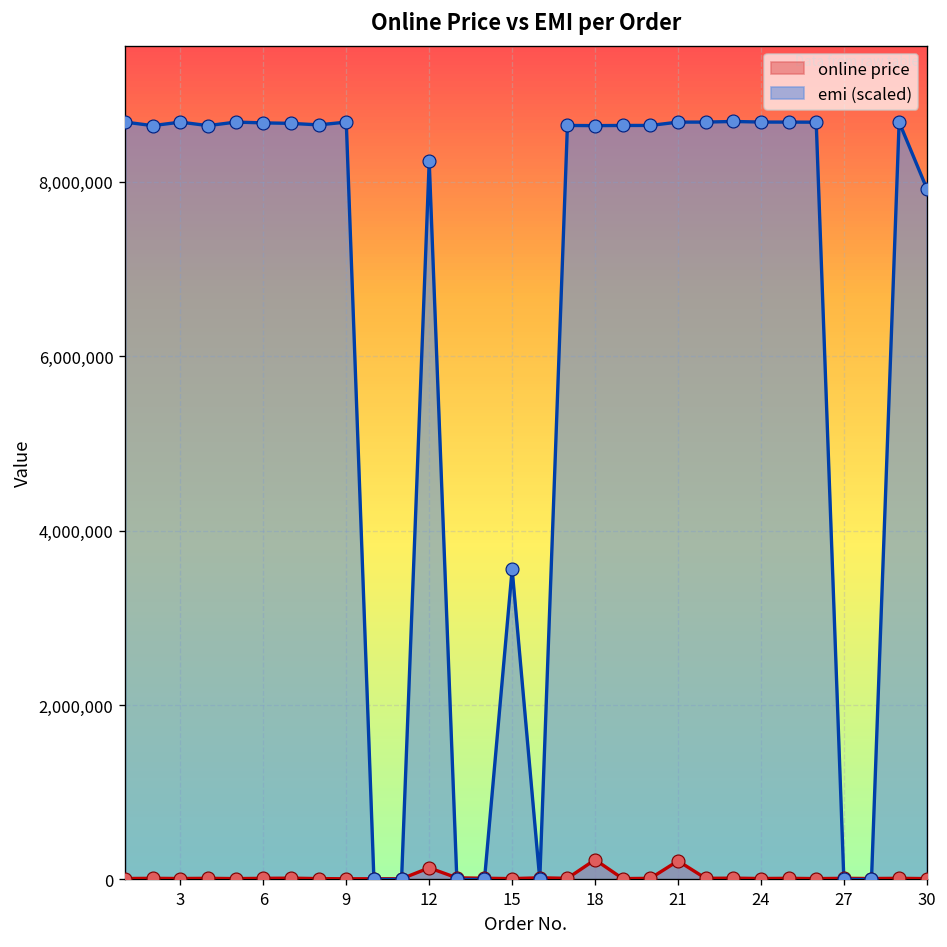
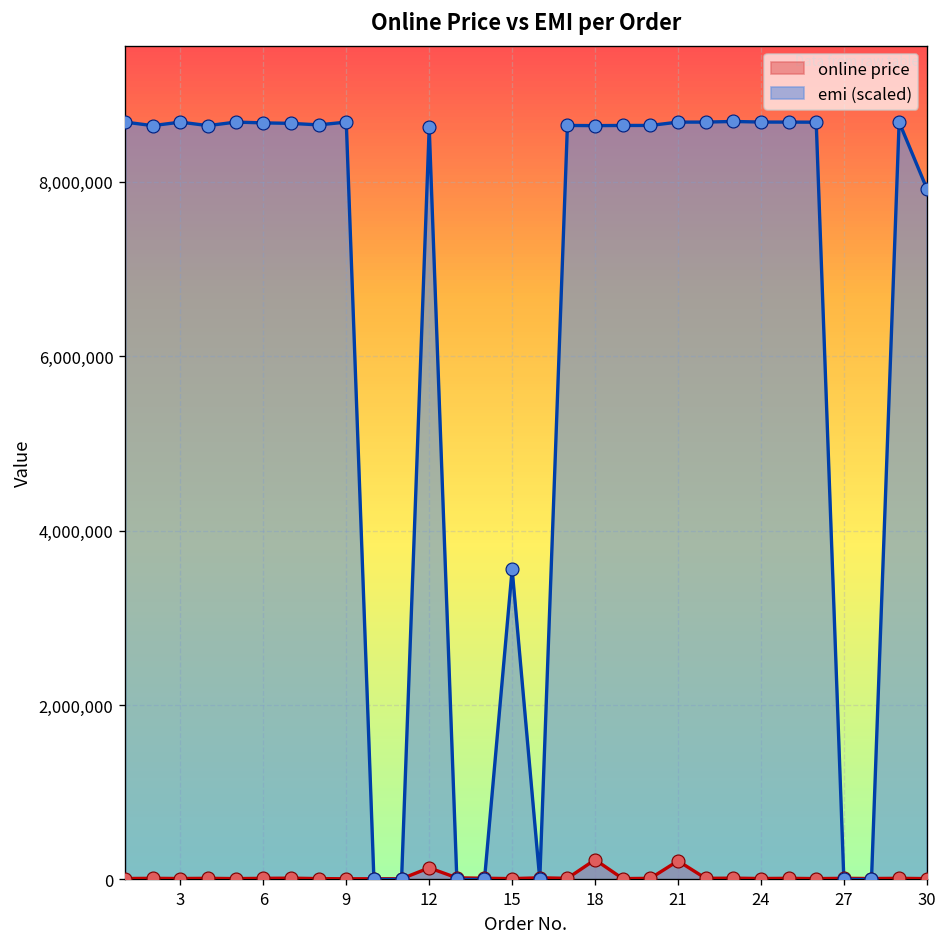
emi (scaled), 12: 8,200,000 -> 8,600,000
